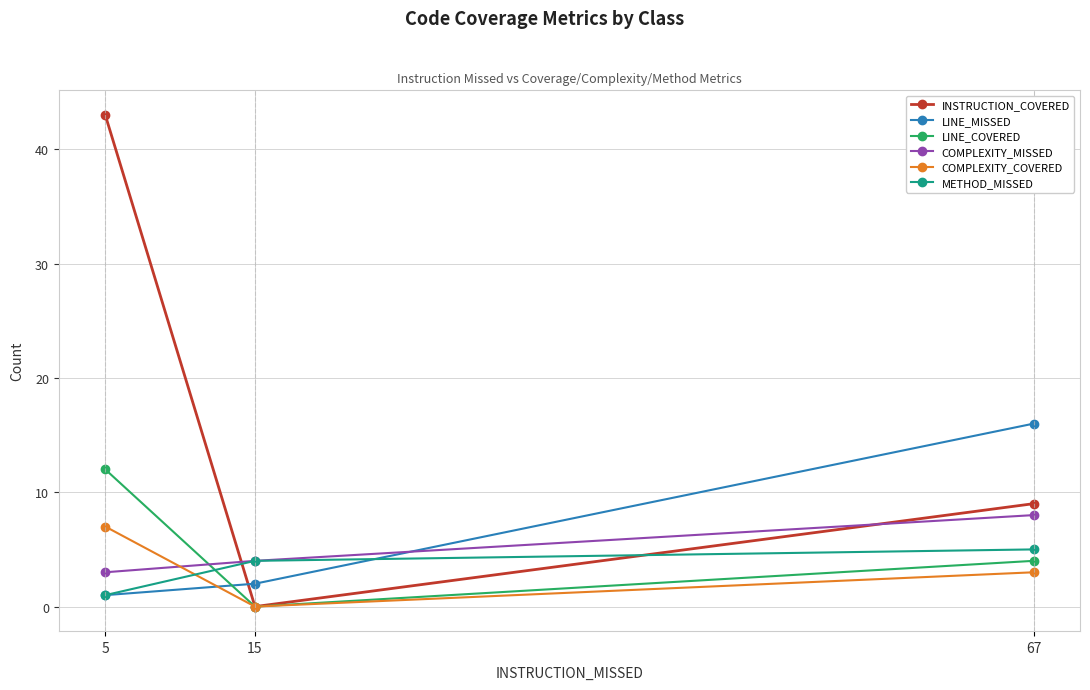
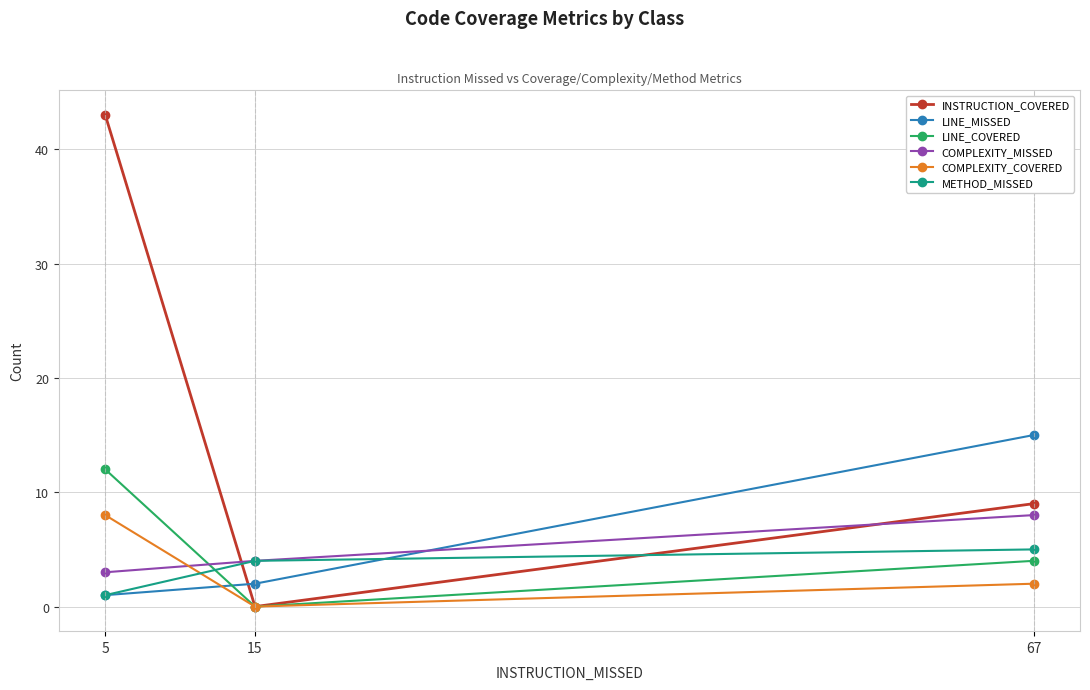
COMPLEXITY_COVERED, 5: 7 -> 8
LINE_MISSED, 67: 16 -> 15
COMPLEXITY_COVERED, 67: 3 -> 2
